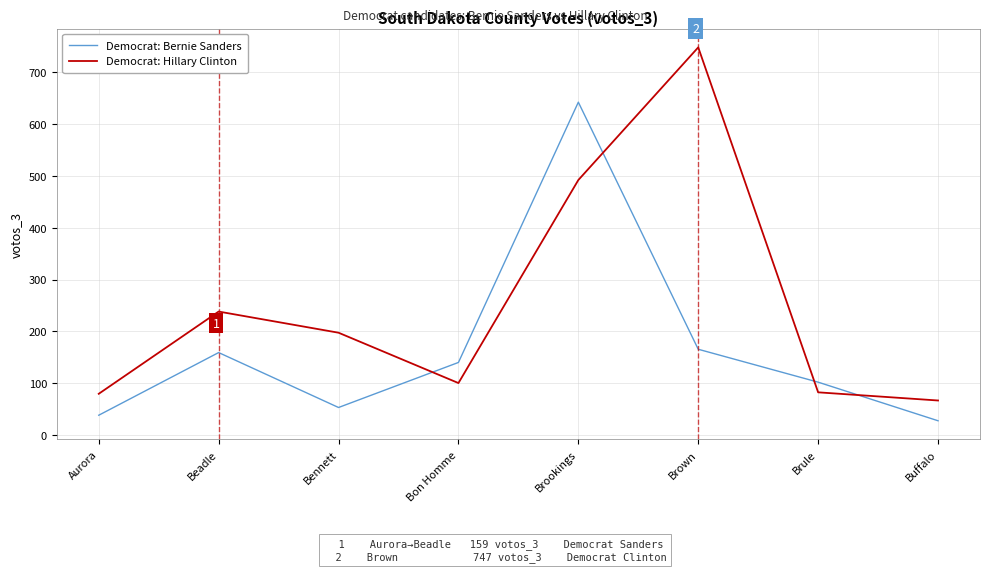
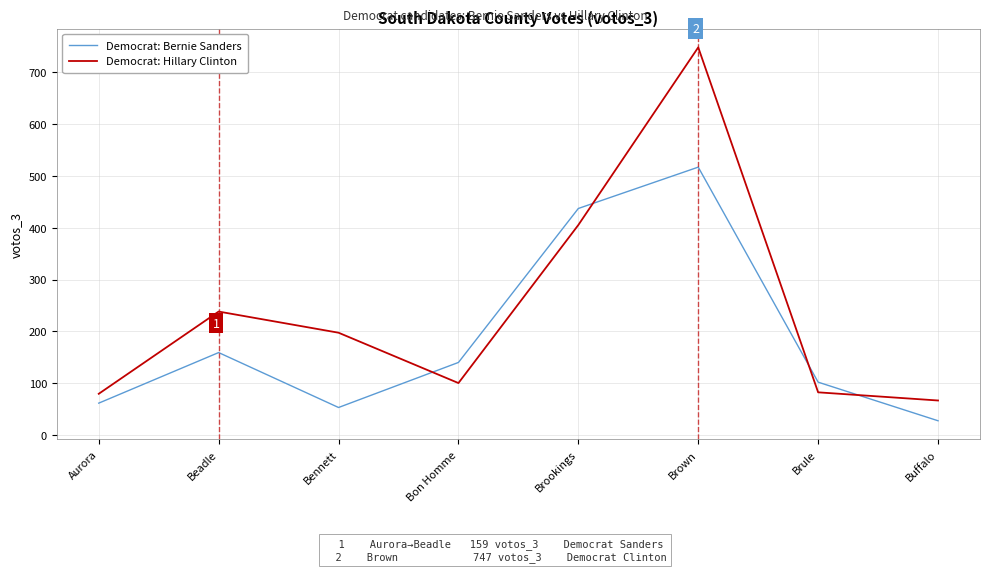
Democrat: Bernie Sanders, Aurora: 40 -> 60
Democrat: Bernie Sanders, Brookings: 640 -> 440
Democrat: Hillary Clinton, Brookings: 490 -> 410
Democrat: Bernie Sanders, Brown: 170 -> 520
